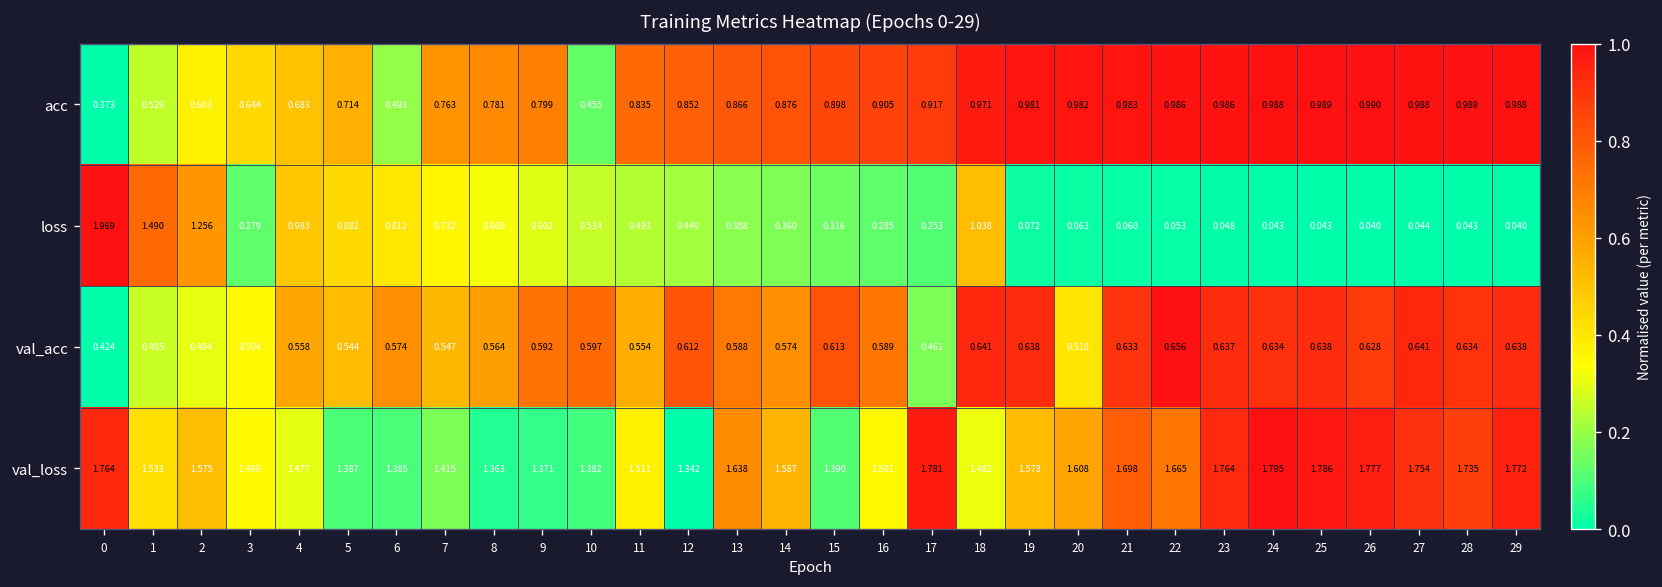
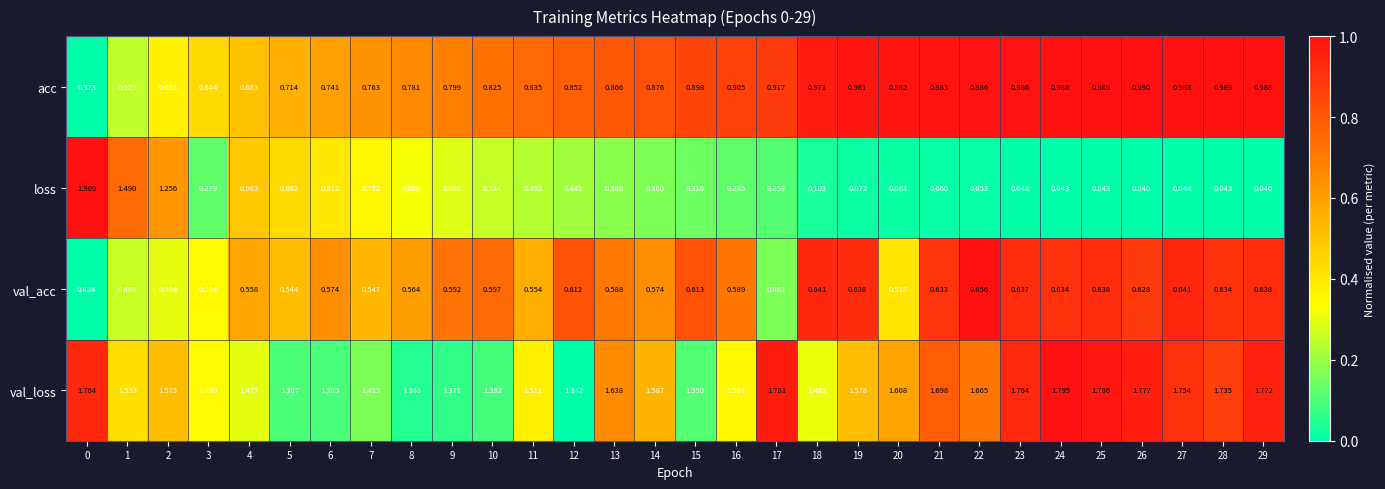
acc, 6: 0.493 -> 0.741
acc, 10: 0.455 -> 0.825
loss, 18: 1.038 -> 0.103
